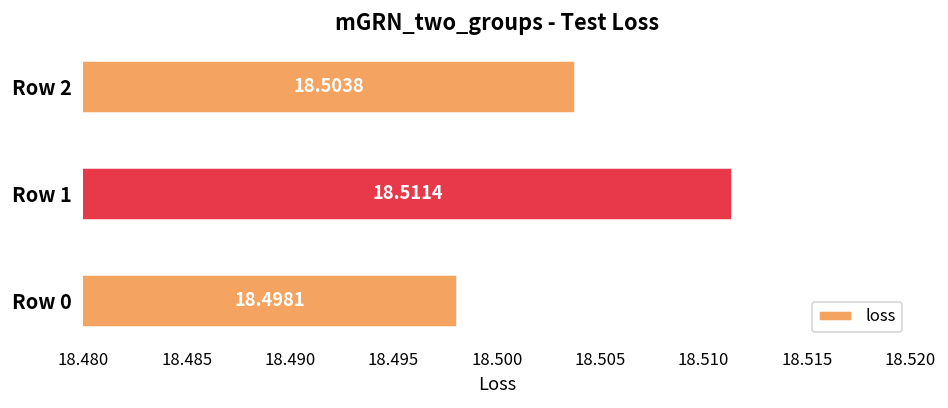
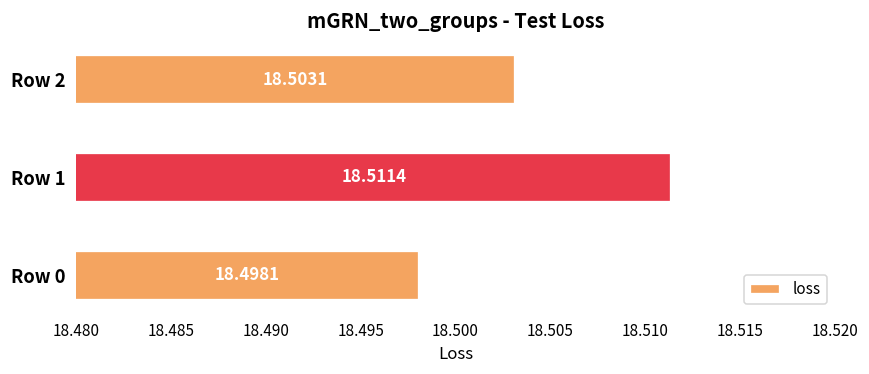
Row 2: 18.5038 -> 18.5031
